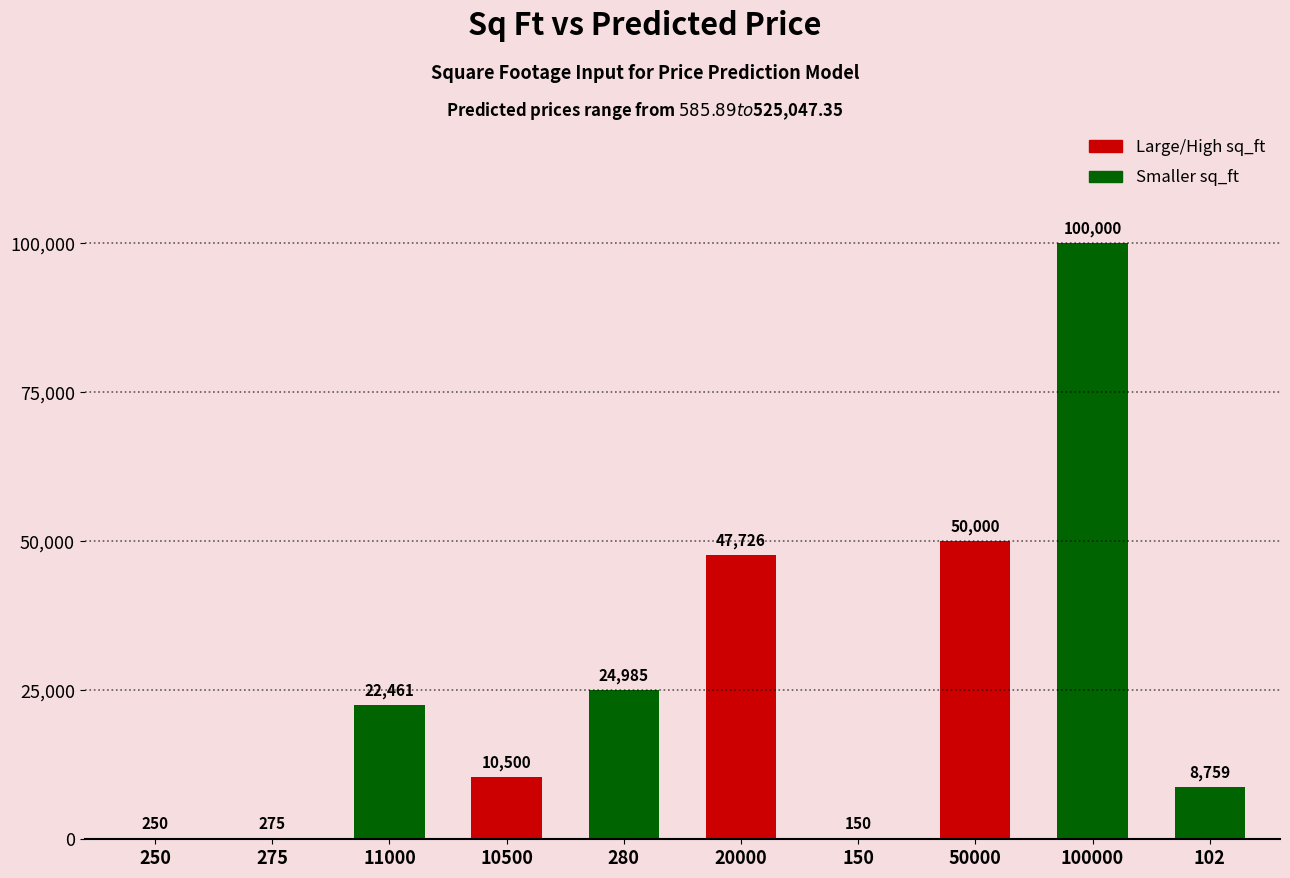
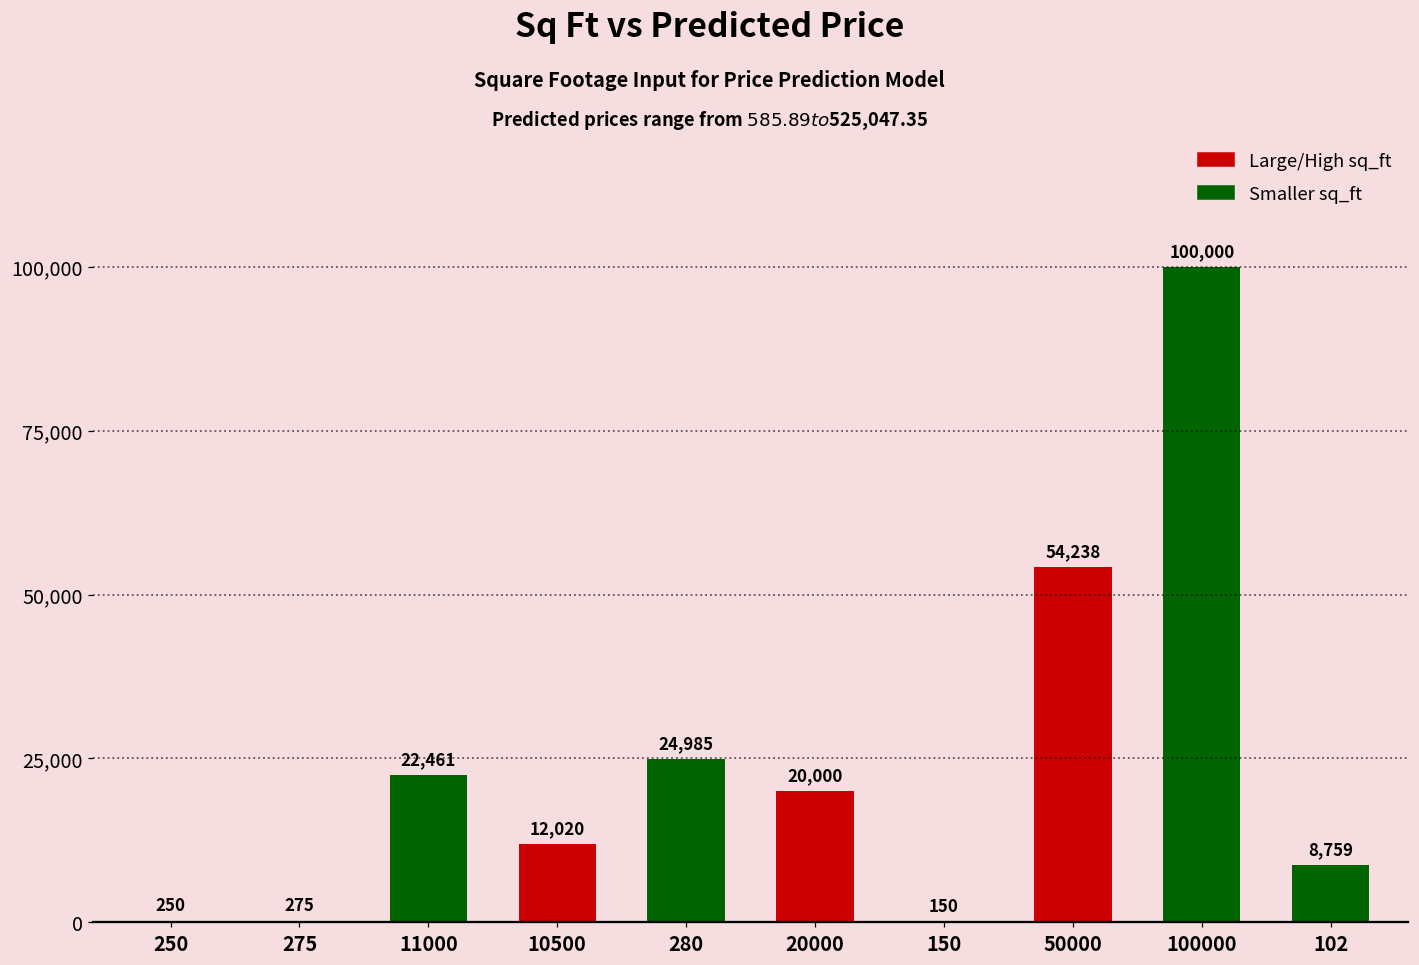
10500: 10,500 -> 12,020
20000: 47,726 -> 20,000
50000: 50,000 -> 54,238
